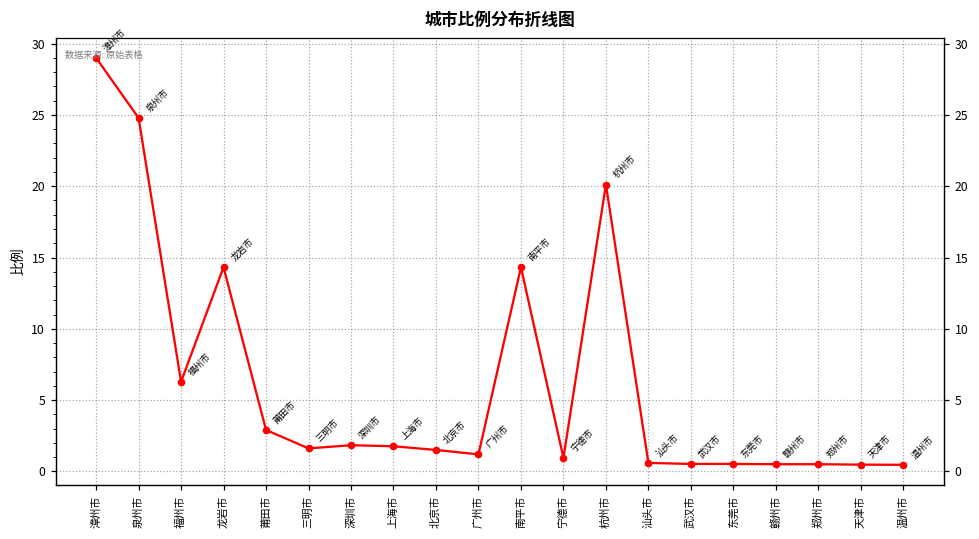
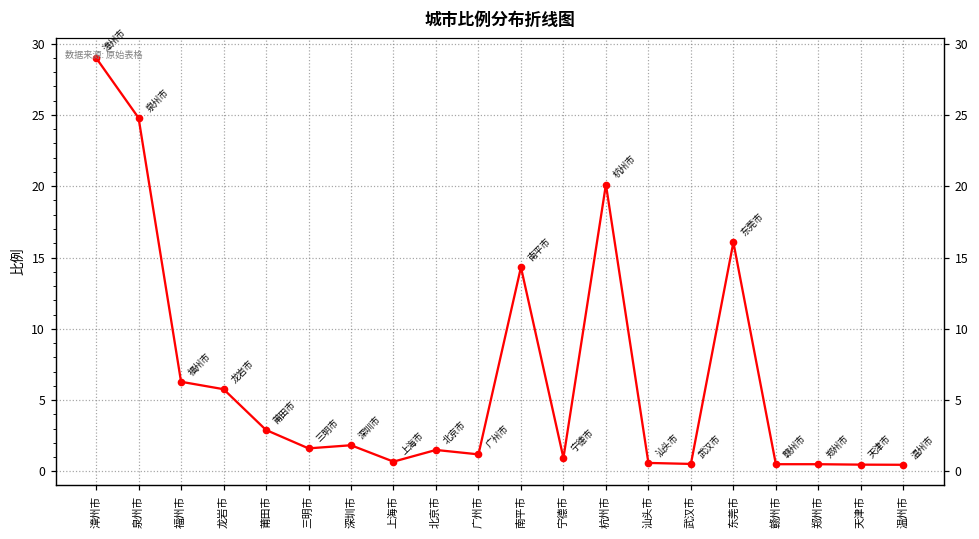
龙岩市: 14.3 -> 5.8
上海市: 1.8 -> 0.7
东莞市: 0.5 -> 16.1
